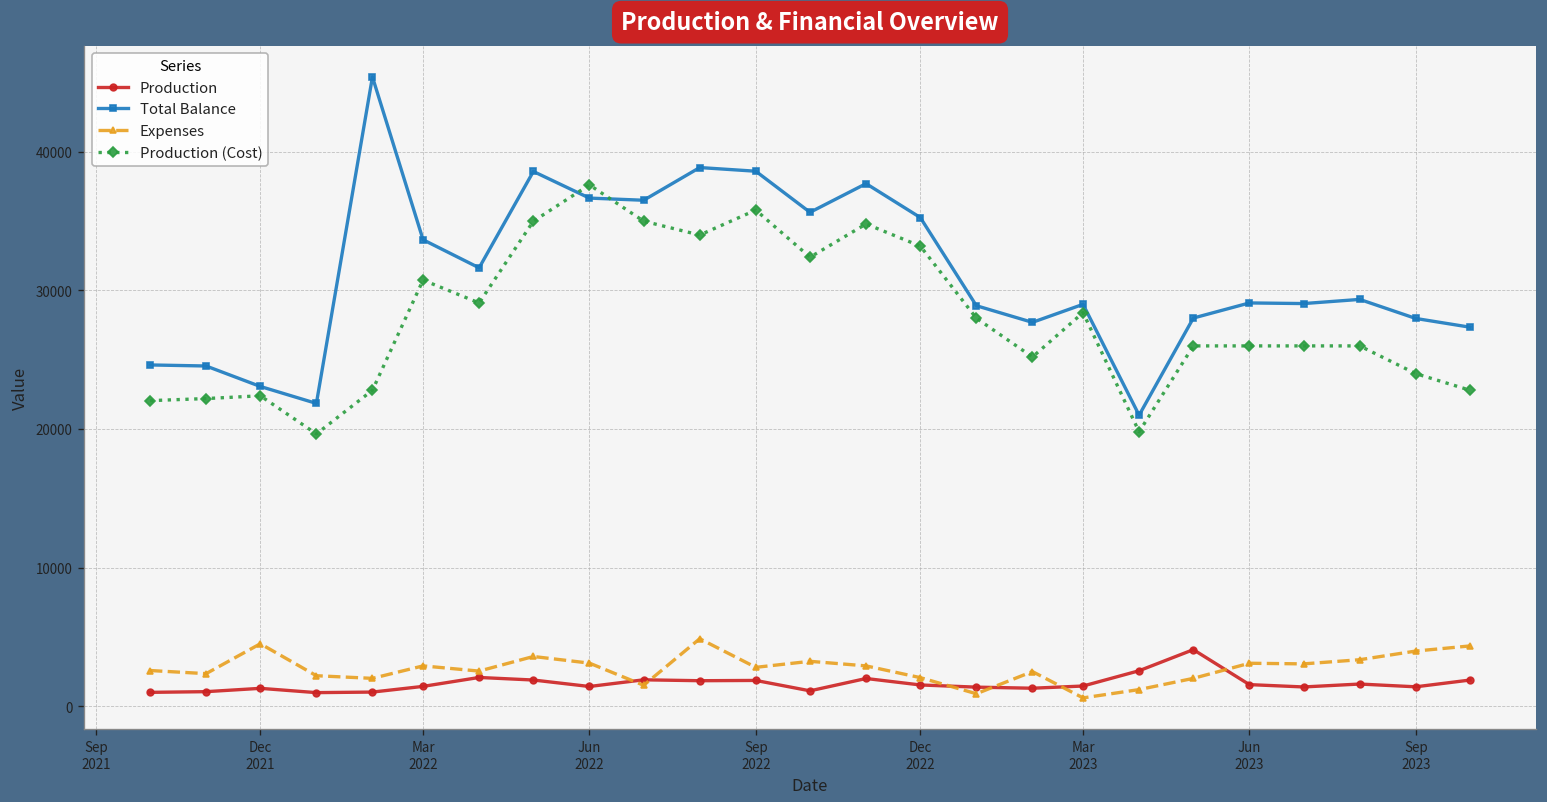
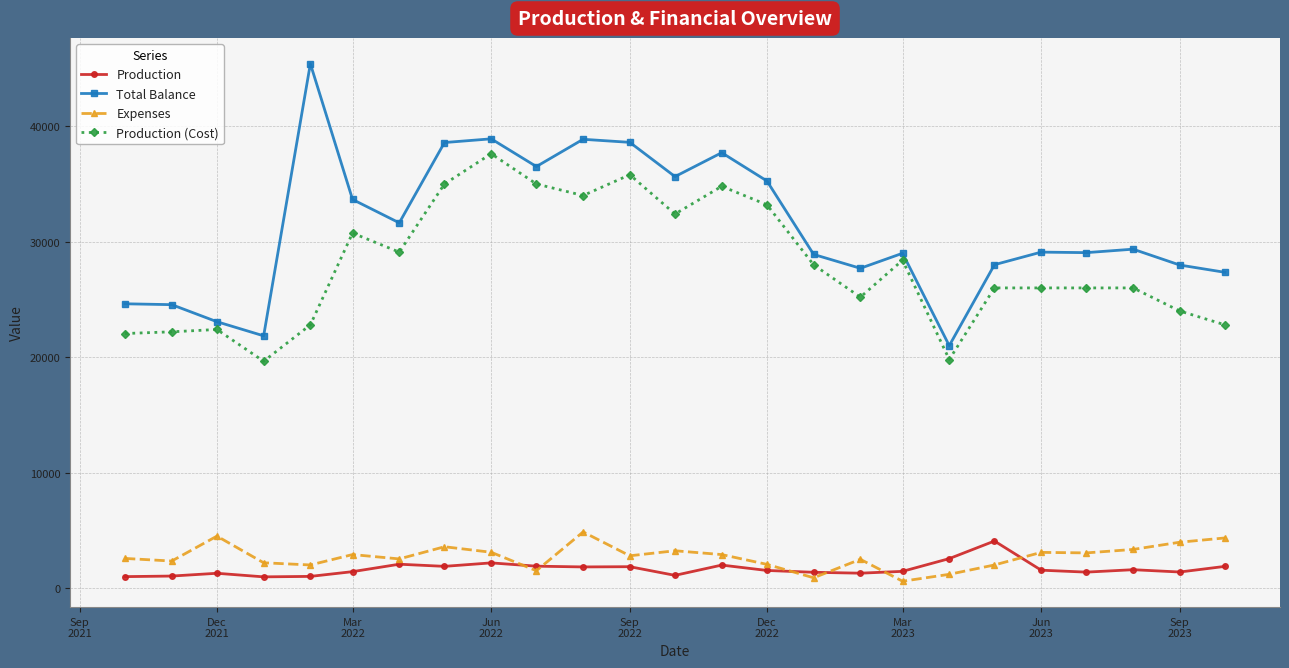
Production, Jun 2022: 1400 -> 2200
Total Balance, Jun 2022: 36700 -> 38900
